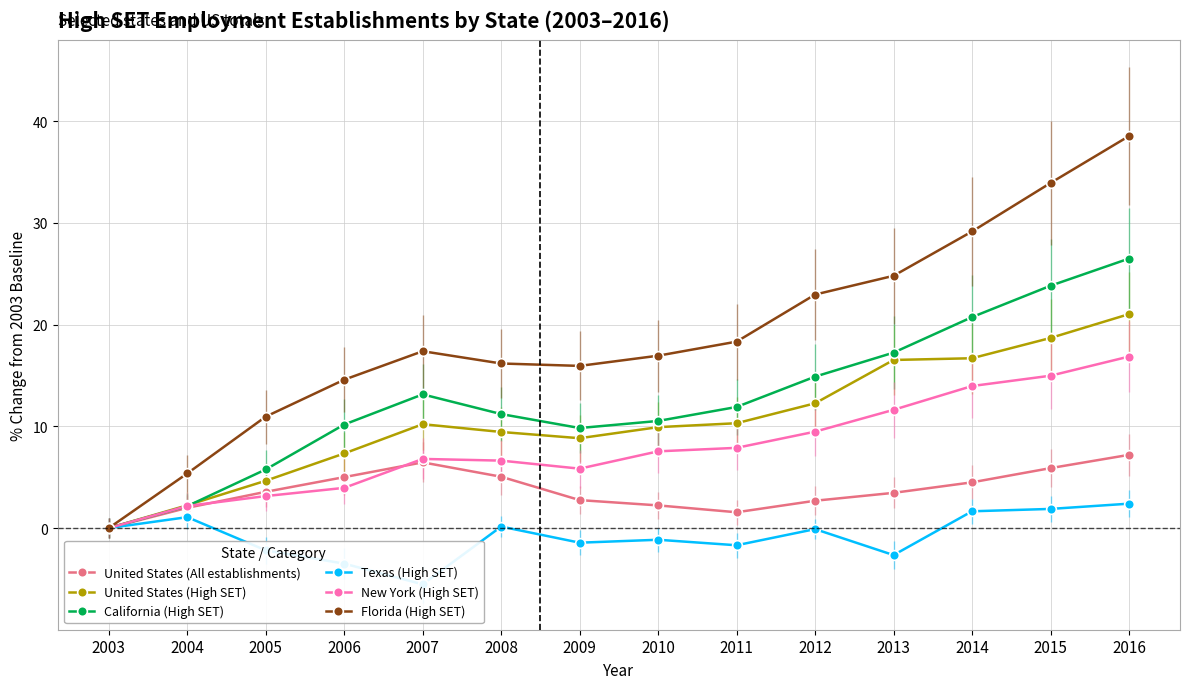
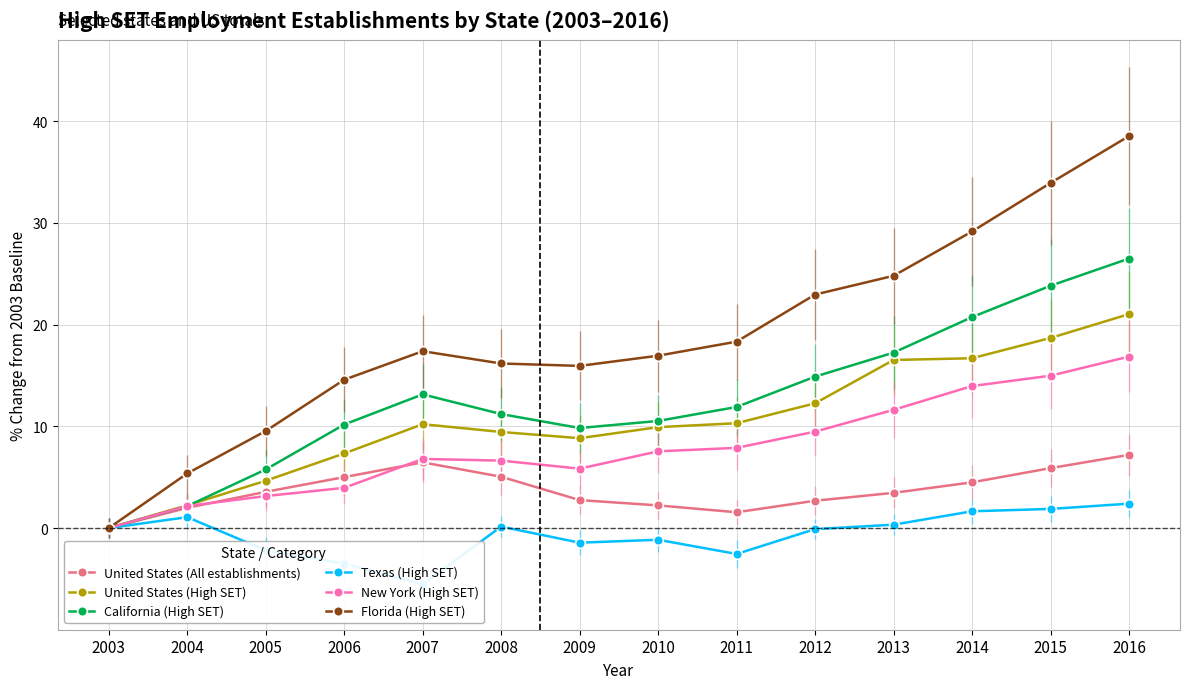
Florida (High SET), 2005: 11.0 -> 9.5
Texas (High SET), 2011: -1.7 -> -2.5
Texas (High SET), 2013: -2.7 -> 0.3
